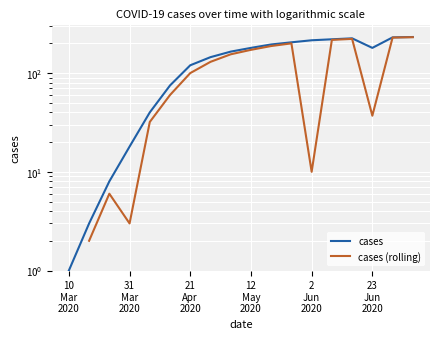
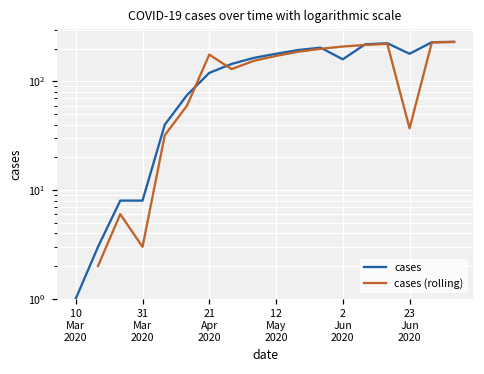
cases, 31 Mar 2020: 18 -> 8
cases (rolling), 21 Apr 2020: 100 -> 180
cases, 2 Jun 2020: 220 -> 160
cases (rolling), 2 Jun 2020: 10 -> 210
